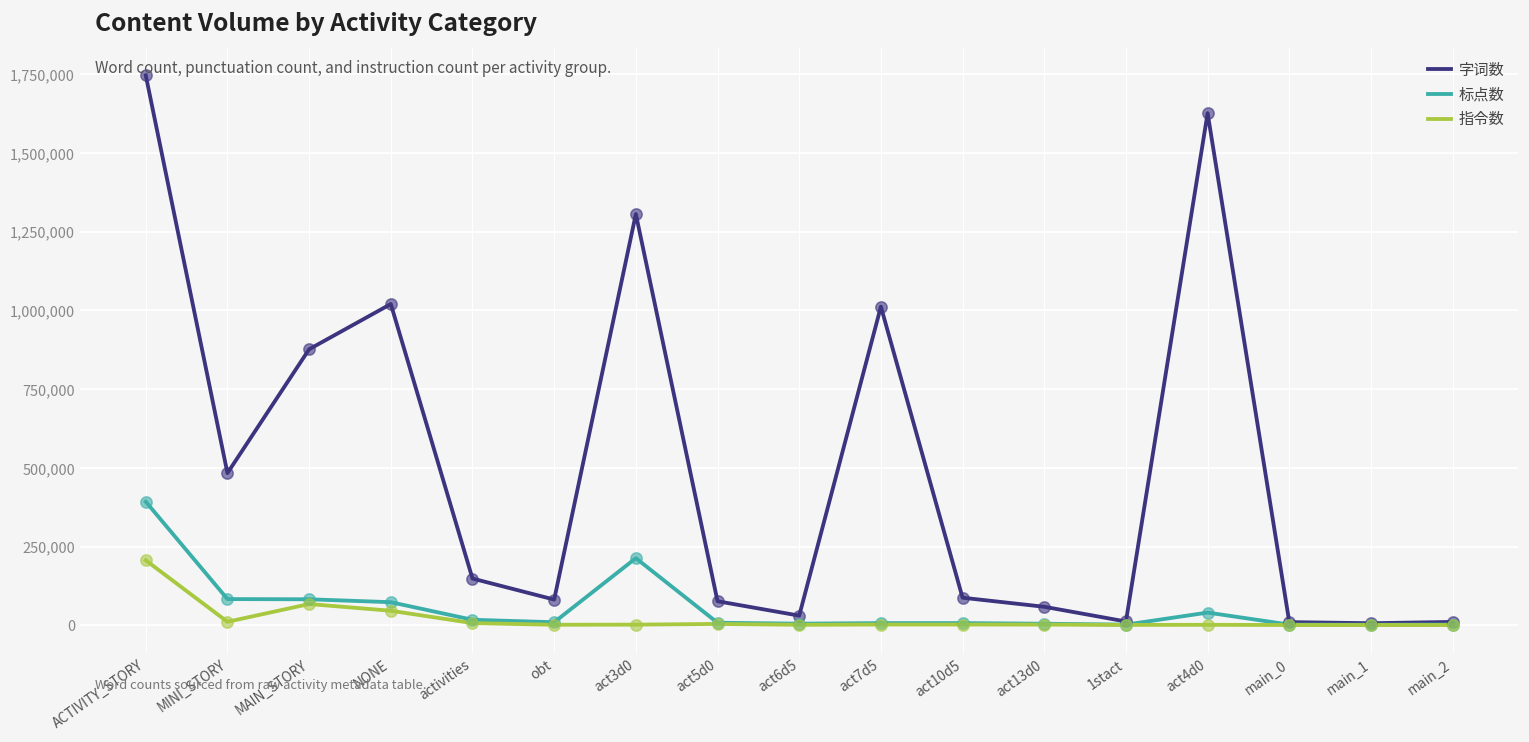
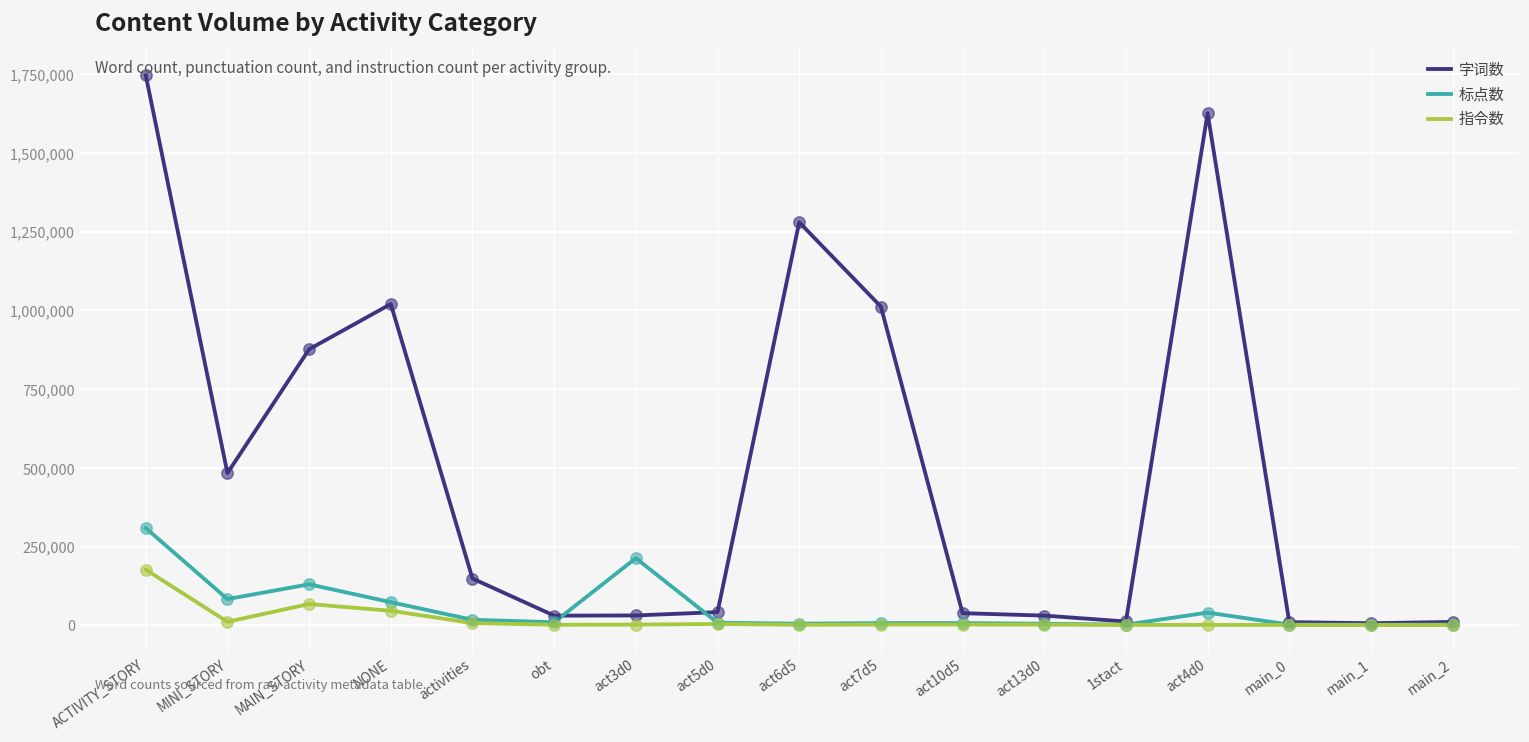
标点数, ACTIVITY_STORY: 390,000 -> 310,000
指令数, ACTIVITY_STORY: 210,000 -> 180,000
标点数, MAIN_STORY: 80,000 -> 130,000
字词数, obt: 80,000 -> 30,000
字词数, act3d0: 1,310,000 -> 30,000
字词数, act5d0: 80,000 -> 40,000
字词数, act6d5: 30,000 -> 1,280,000
字词数, act10d5: 90,000 -> 40,000
字词数, act13d0: 60,000 -> 30,000
